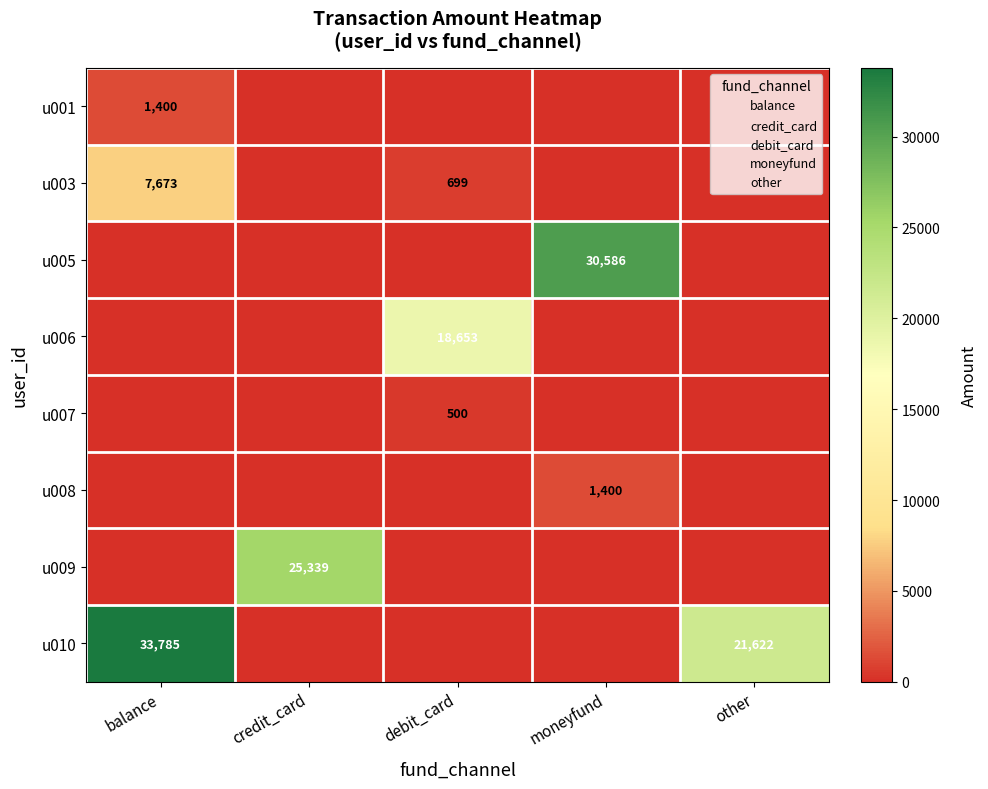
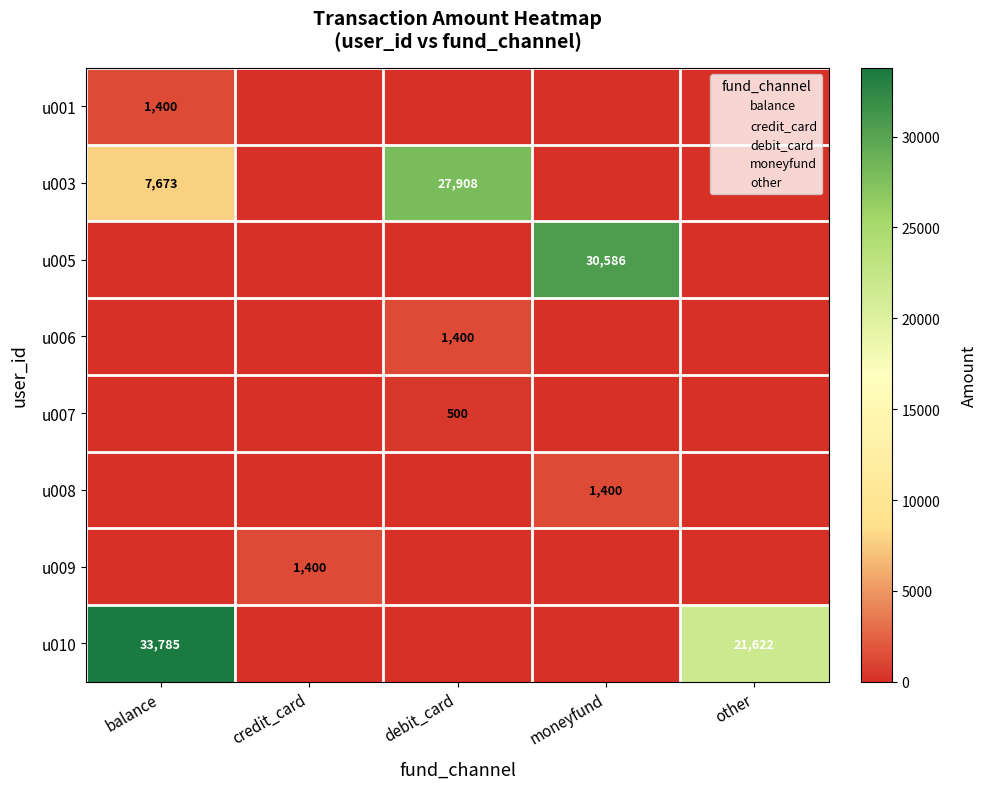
u003, debit_card: 699 -> 27,908
u006, debit_card: 18,653 -> 1,400
u009, credit_card: 25,339 -> 1,400
